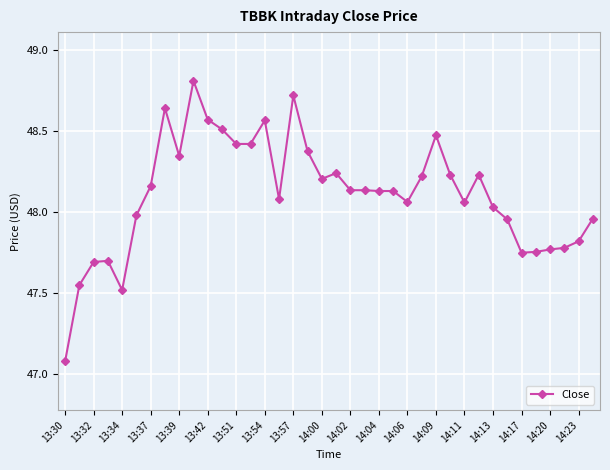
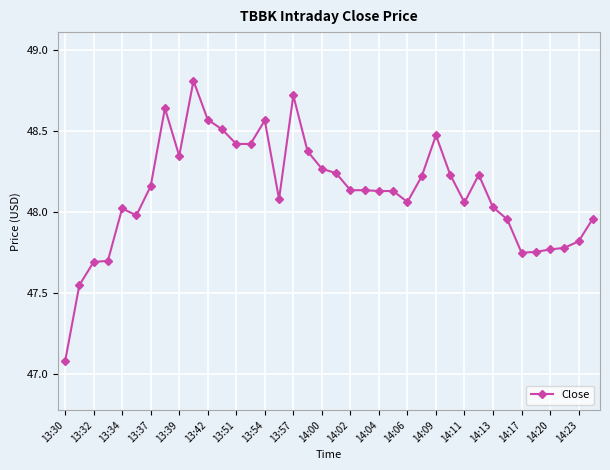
13:34: 47.52 -> 48.02
14:00: 48.21 -> 48.27
